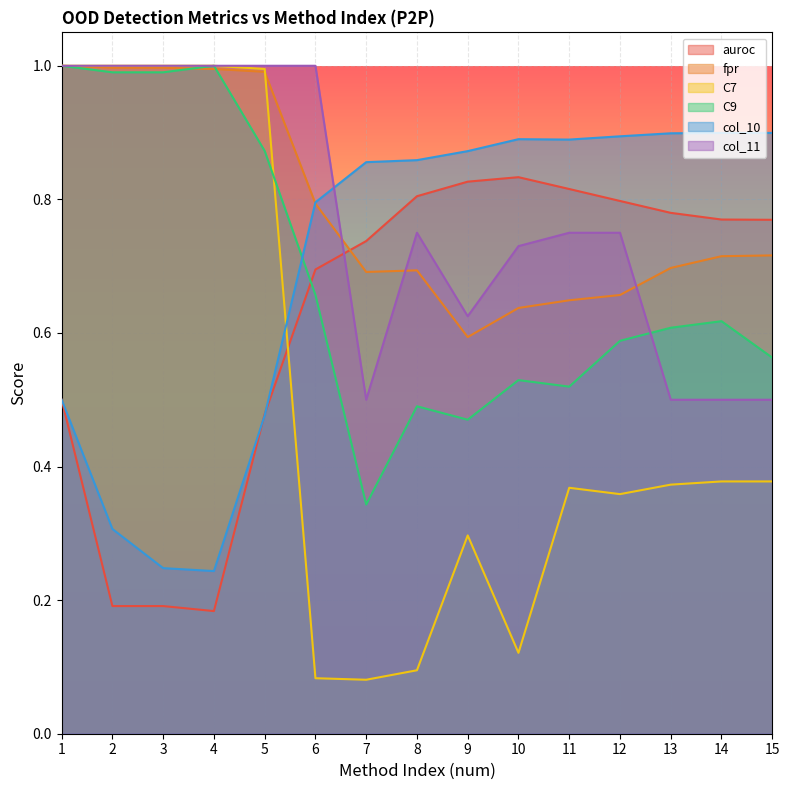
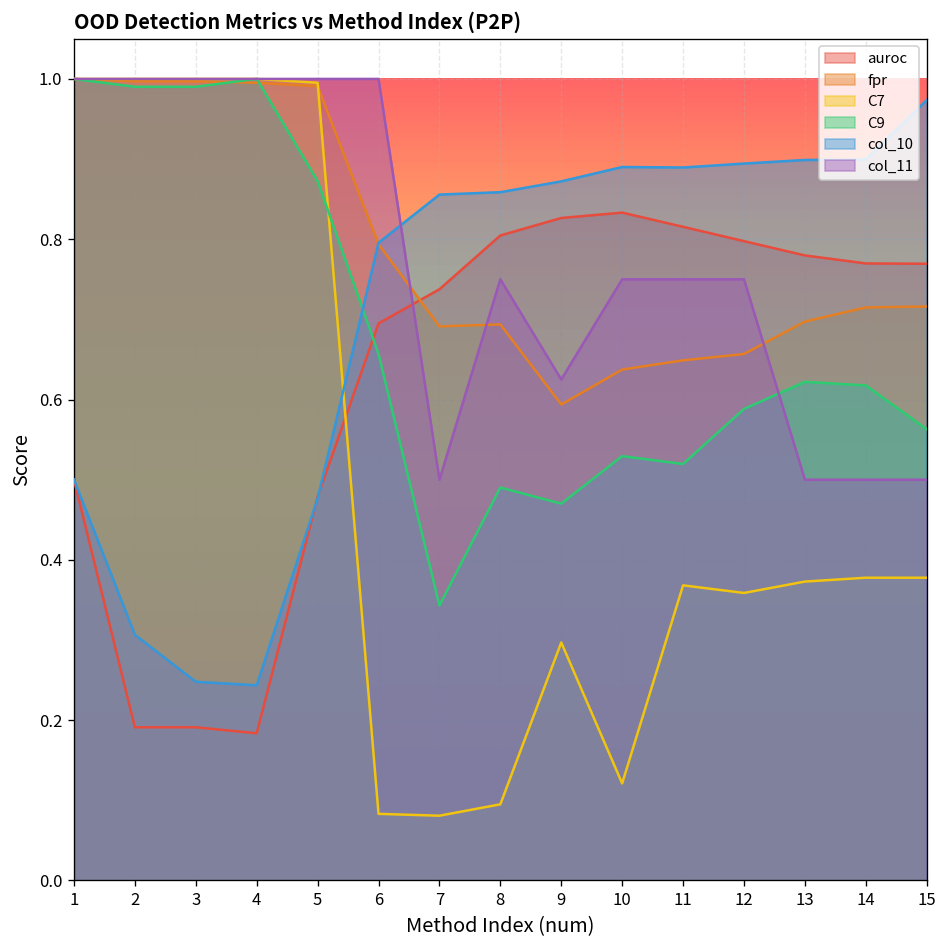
col_11, 10: 0.73 -> 0.75
C9, 13: 0.61 -> 0.62
col_10, 15: 0.90 -> 0.97
